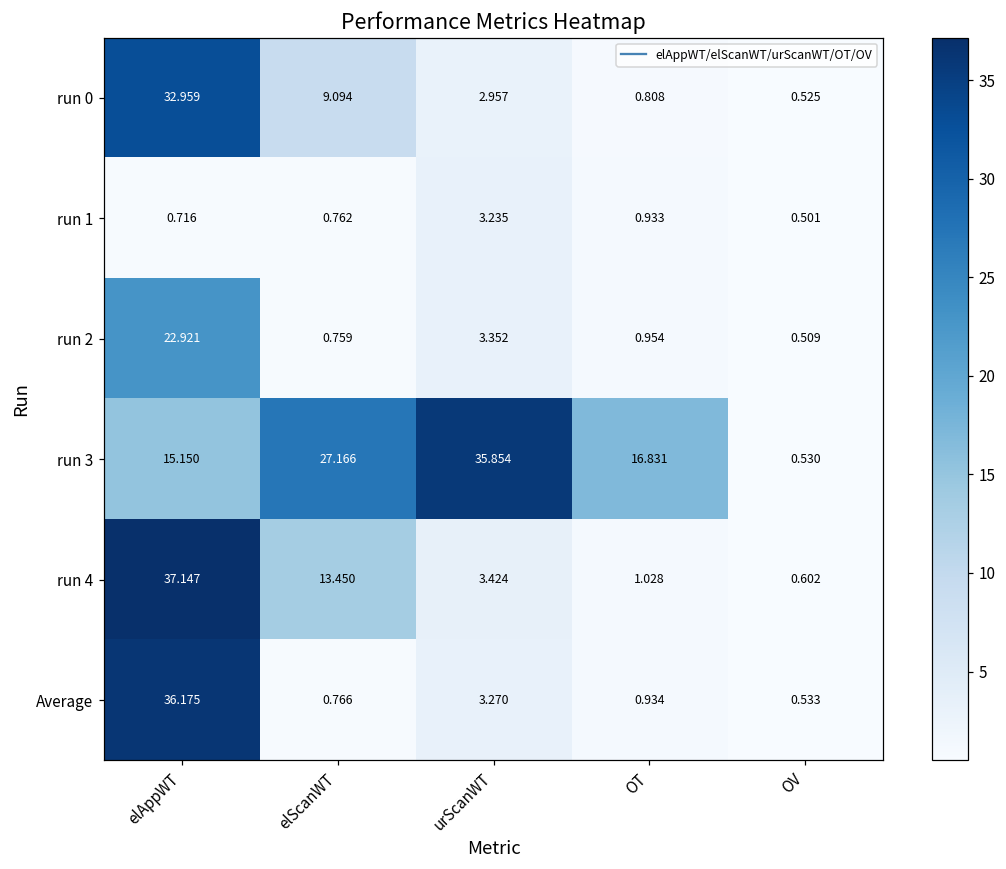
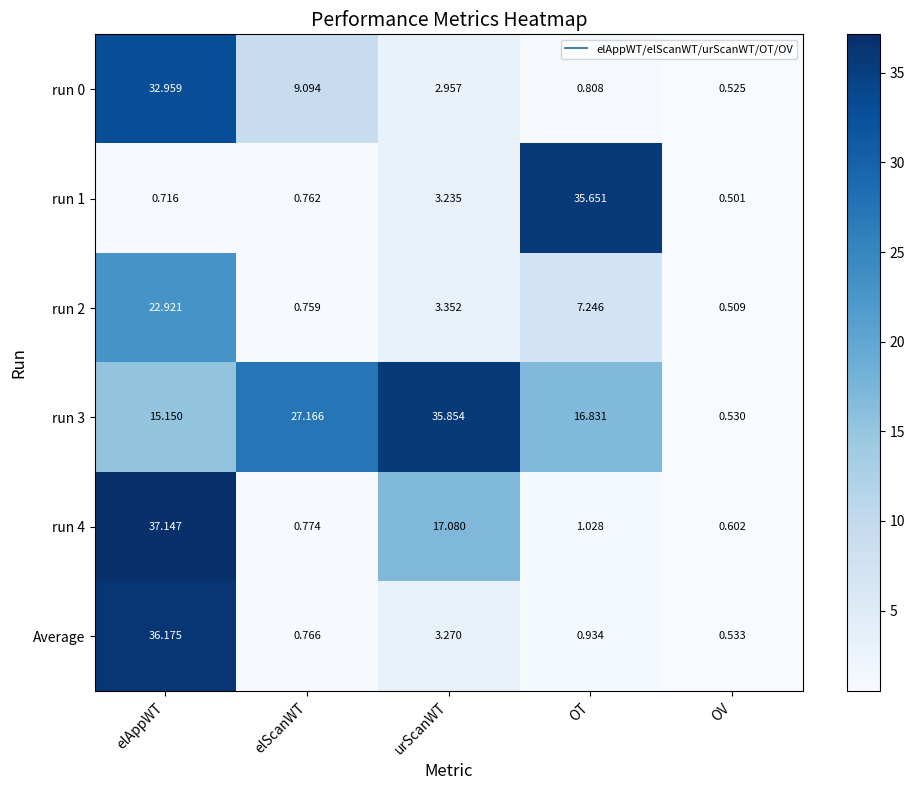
run 1, OT: 0.933 -> 35.651
run 2, OT: 0.954 -> 7.246
run 4, elScanWT: 13.450 -> 0.774
run 4, urScanWT: 3.424 -> 17.080
